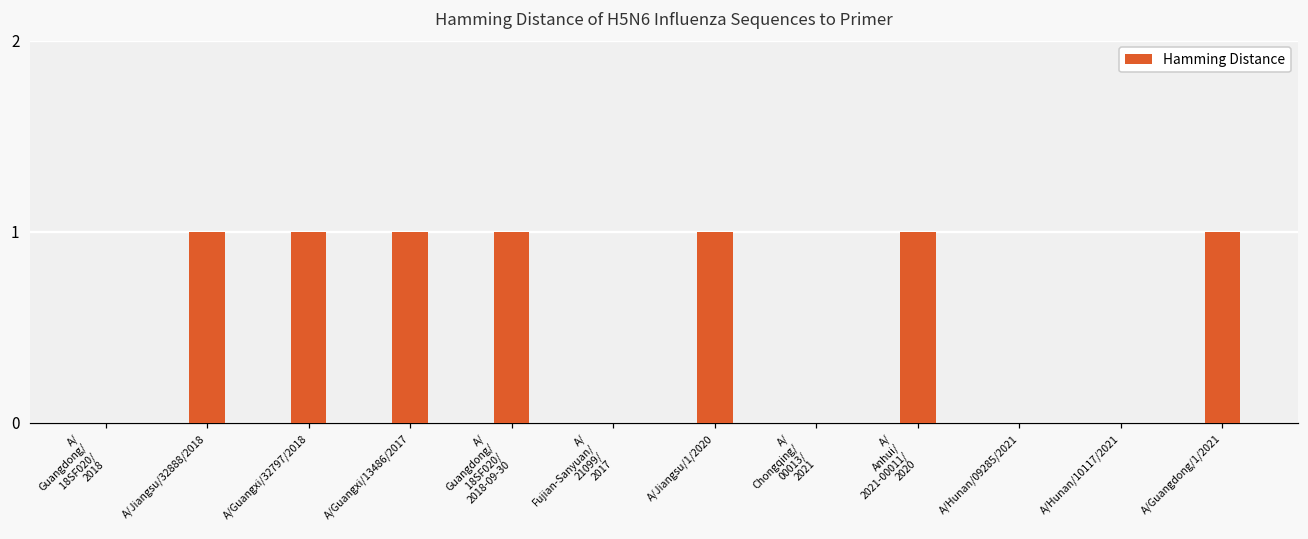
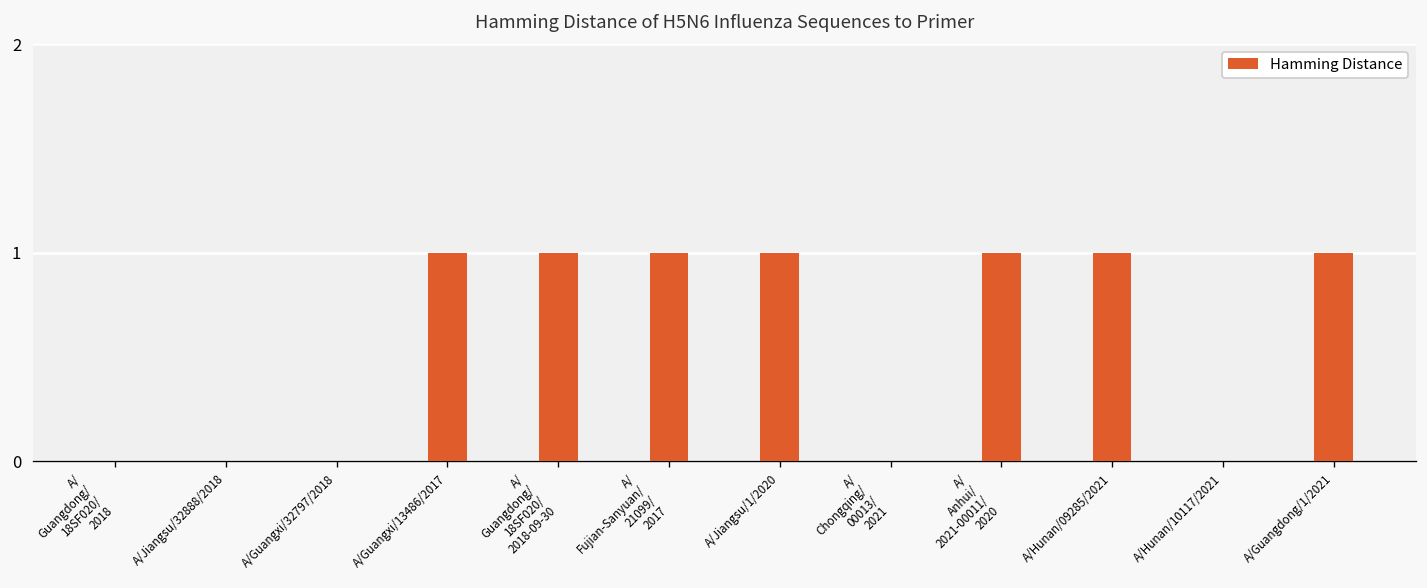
A/Jiangsu/32888/2018: 1 -> 0
A/Guangxi/32797/2018: 1 -> 0
A/ Fujian-Sanyuan/ 21099/ 2017: 0 -> 1
A/Hunan/09285/2021: 0 -> 1
